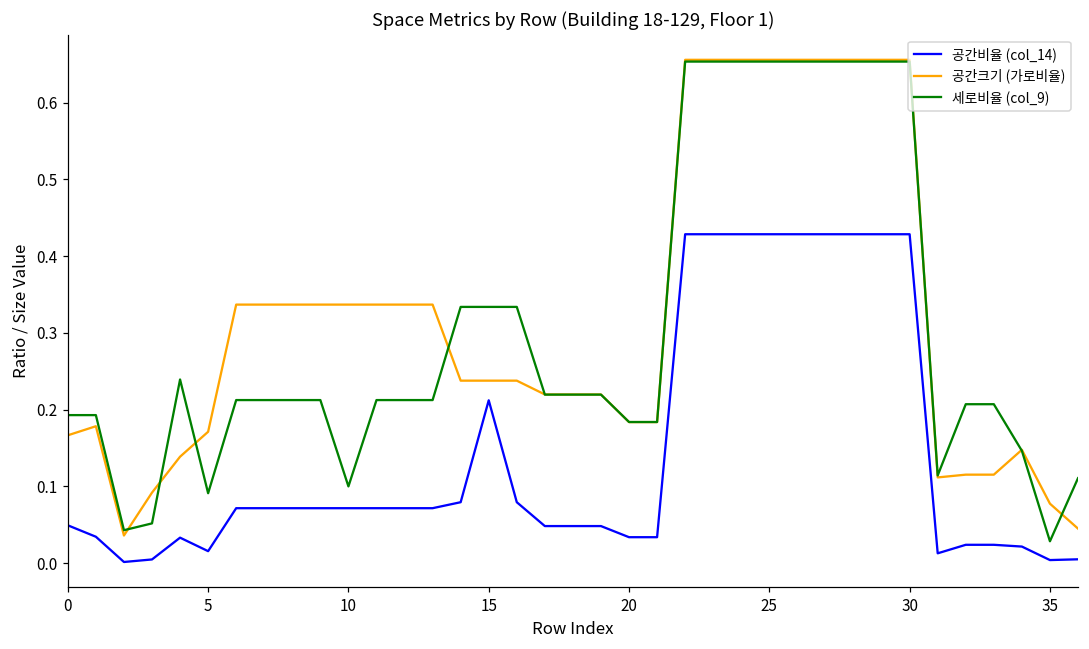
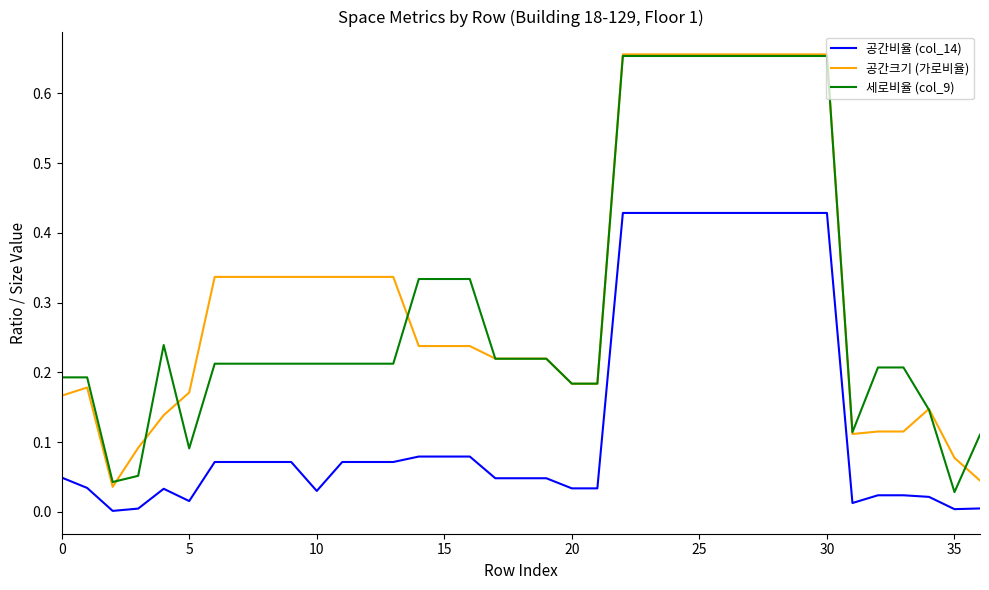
공간비율 (col_14), 10: 0.07 -> 0.03
세로비율 (col_9), 10: 0.10 -> 0.21
공간비율 (col_14), 15: 0.21 -> 0.08
